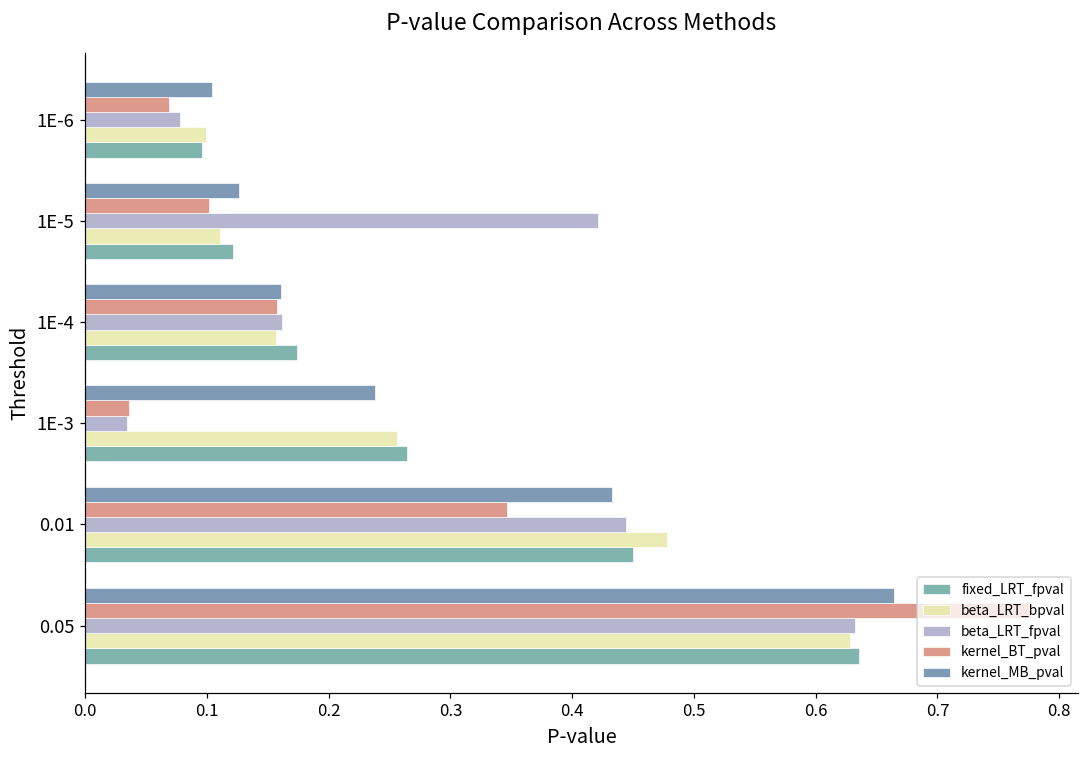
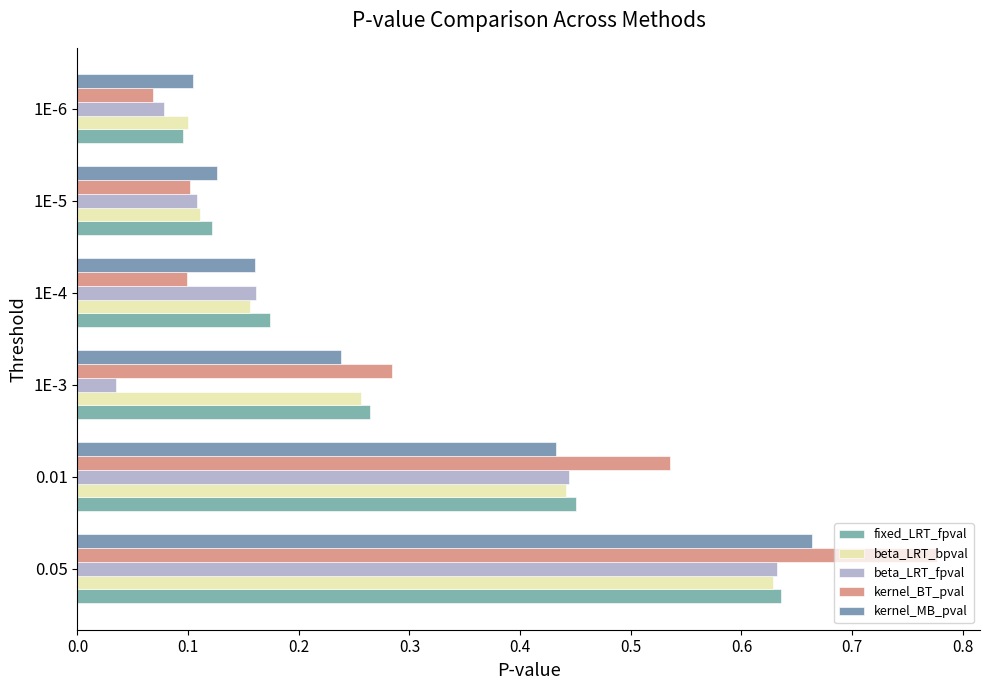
beta_LRT_fpval, 1E-5: 0.421 -> 0.108
kernel_BT_pval, 1E-4: 0.158 -> 0.099
kernel_BT_pval, 1E-3: 0.036 -> 0.285
kernel_BT_pval, 0.01: 0.346 -> 0.536
beta_LRT_bpval, 0.01: 0.478 -> 0.441
